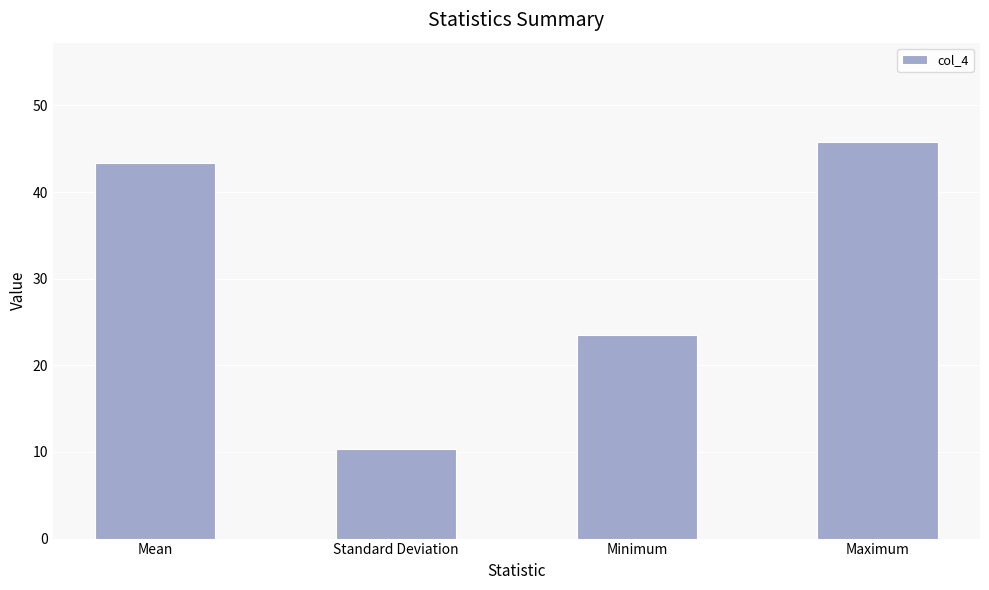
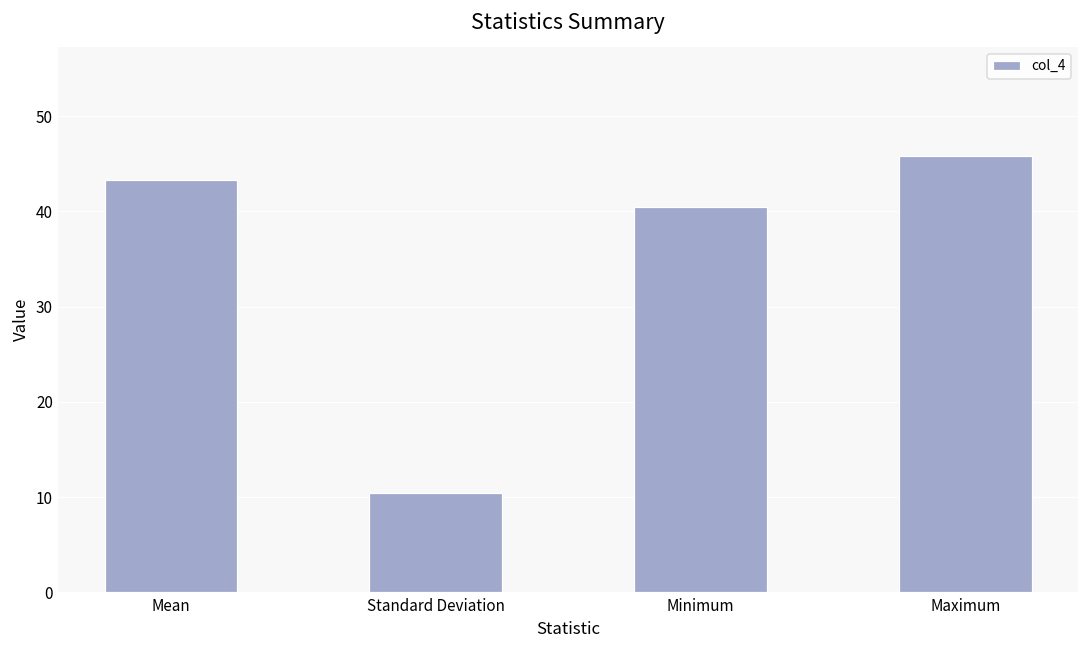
Minimum: 24 -> 41
